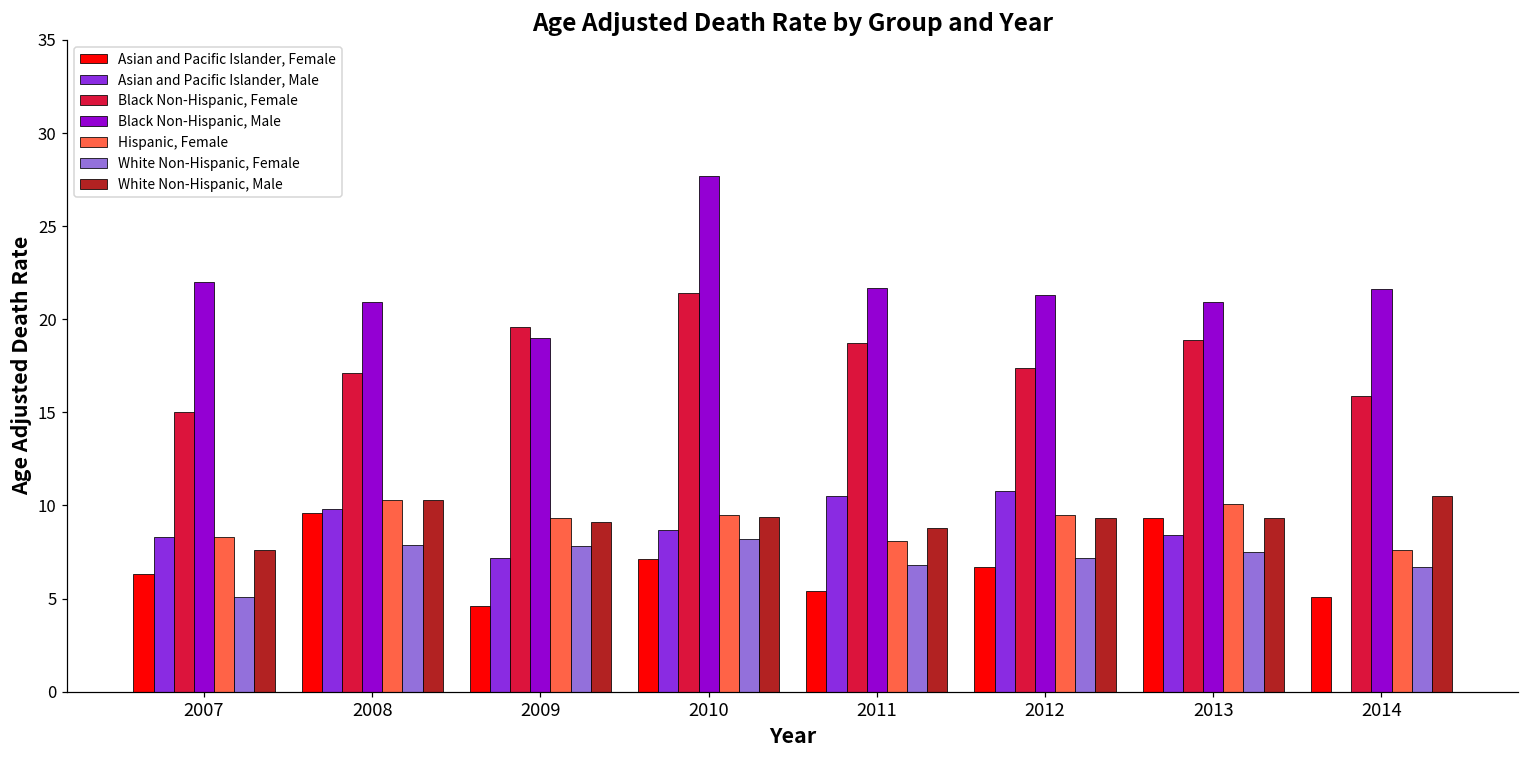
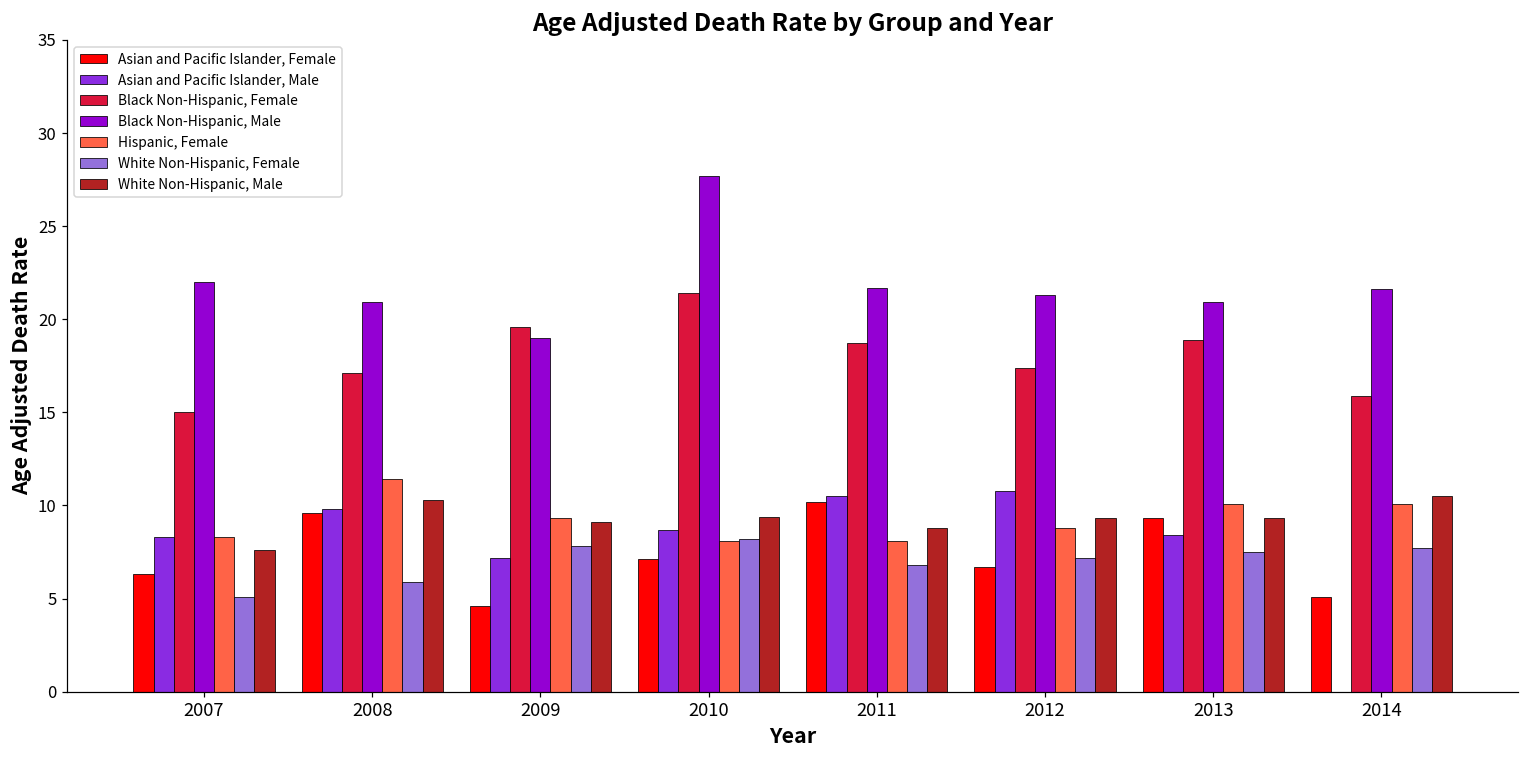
Hispanic, Female, 2008: 10.3 -> 11.4
White Non-Hispanic, Female, 2008: 7.9 -> 5.9
Hispanic, Female, 2010: 9.5 -> 8.1
Asian and Pacific Islander, Female, 2011: 5.4 -> 10.2
Hispanic, Female, 2012: 9.5 -> 8.8
Hispanic, Female, 2014: 7.6 -> 10.1
White Non-Hispanic, Female, 2014: 6.7 -> 7.7
